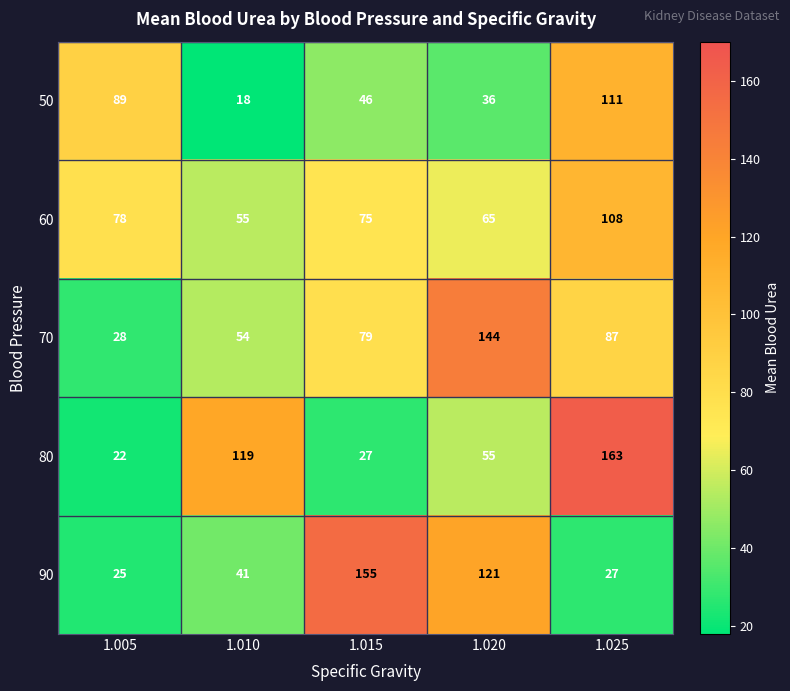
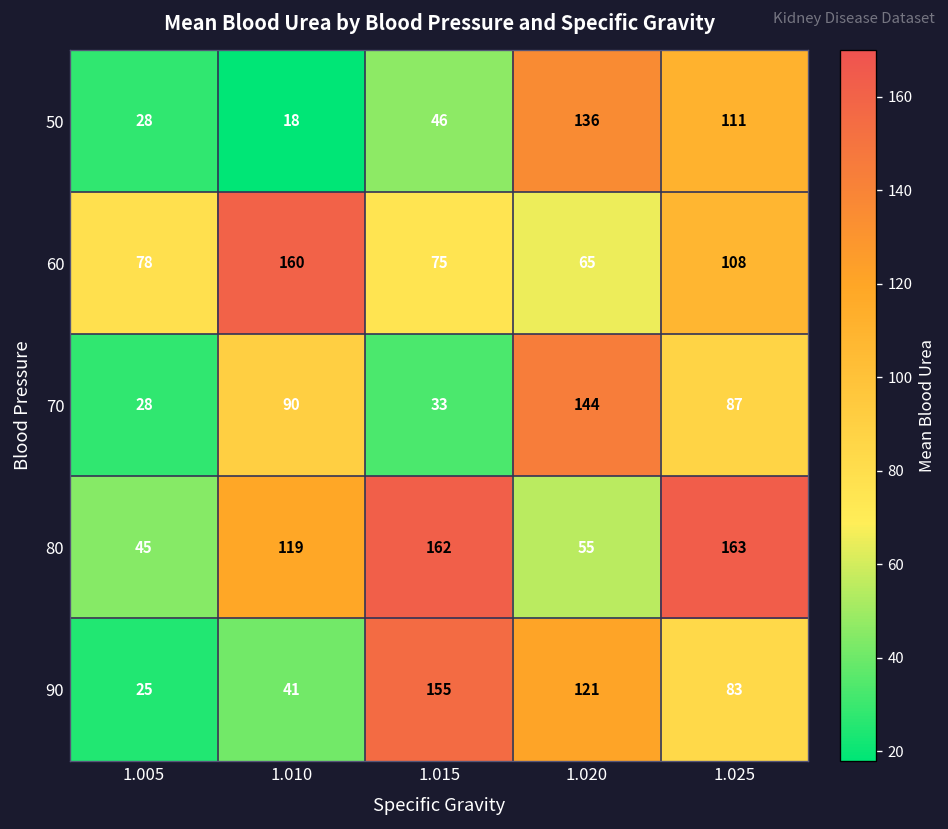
50, 1.005: 89 -> 28
50, 1.020: 36 -> 136
60, 1.010: 55 -> 160
70, 1.010: 54 -> 90
70, 1.015: 79 -> 33
80, 1.005: 22 -> 45
80, 1.015: 27 -> 162
90, 1.025: 27 -> 83
